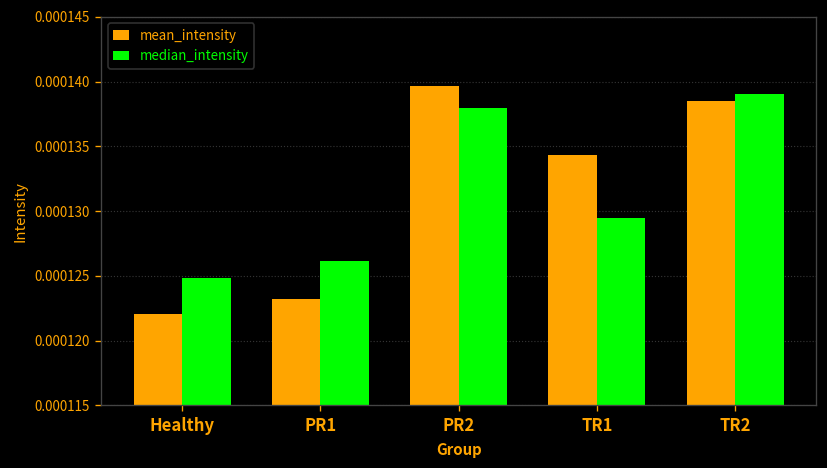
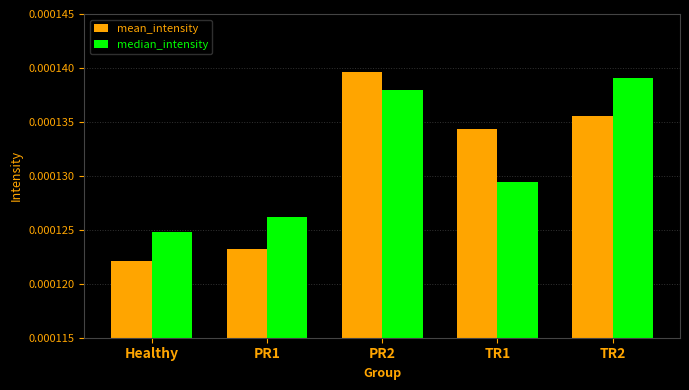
mean_intensity, TR2: 0.0001385 -> 0.0001356
